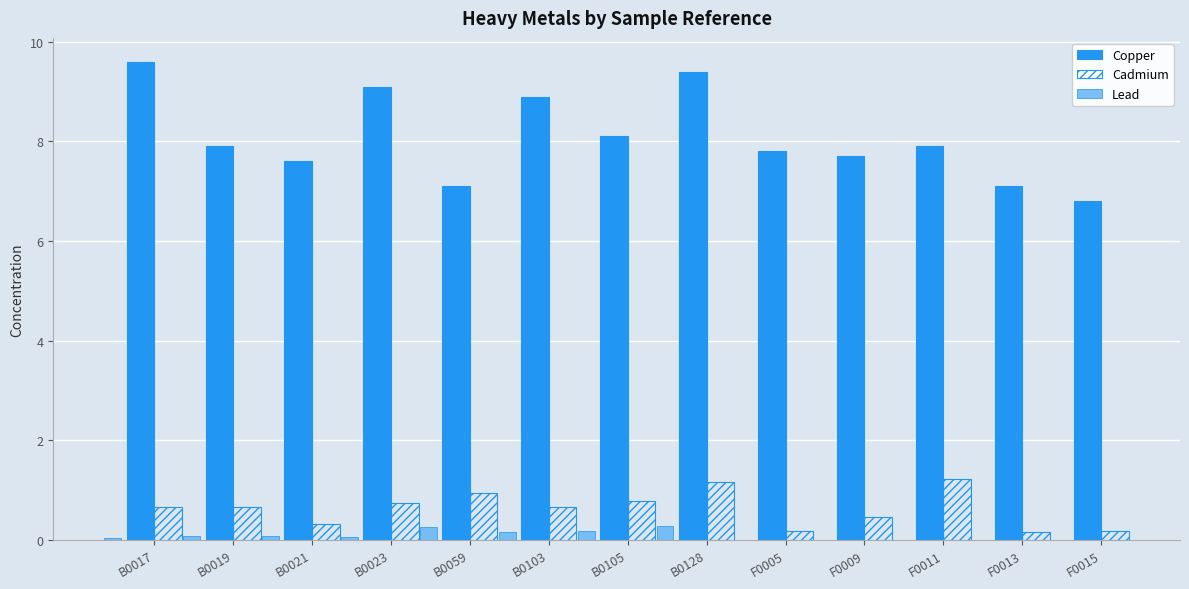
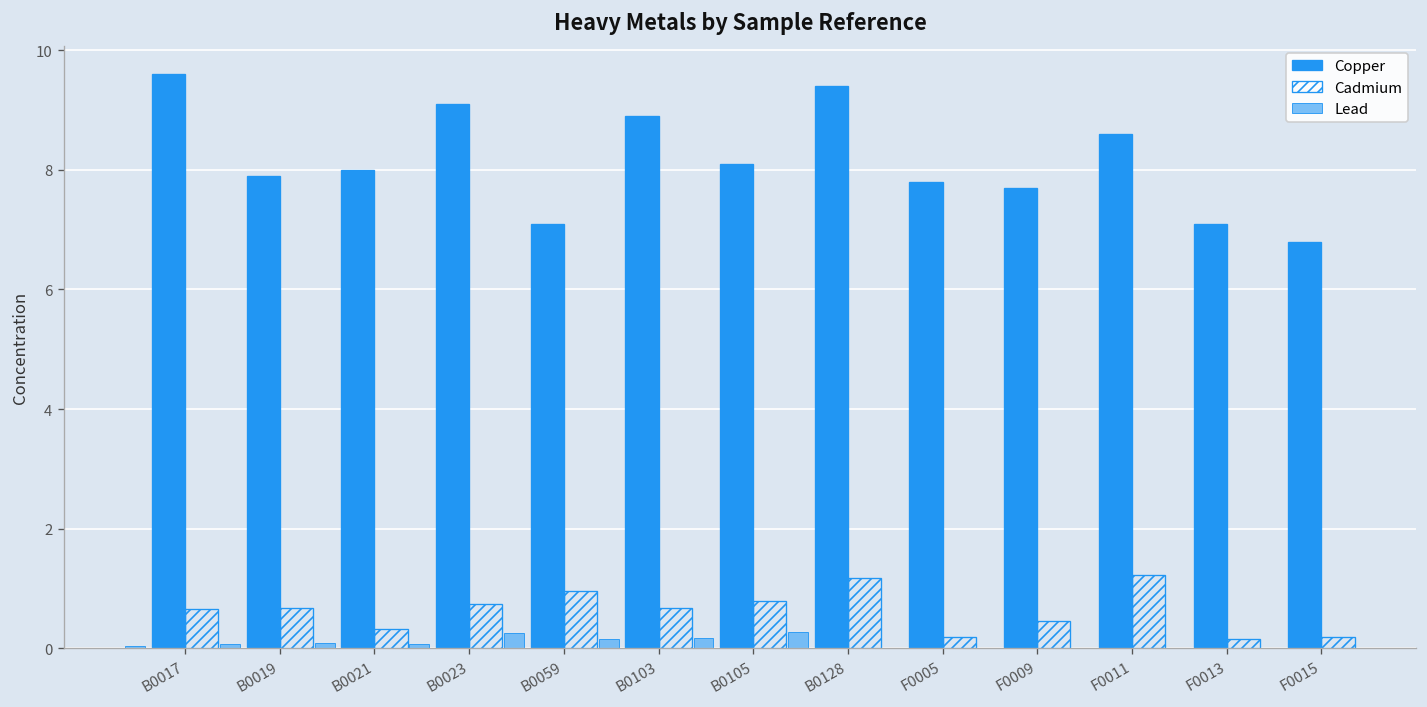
Copper, B0021: 7.6 -> 8.0
Copper, F0011: 7.9 -> 8.6
